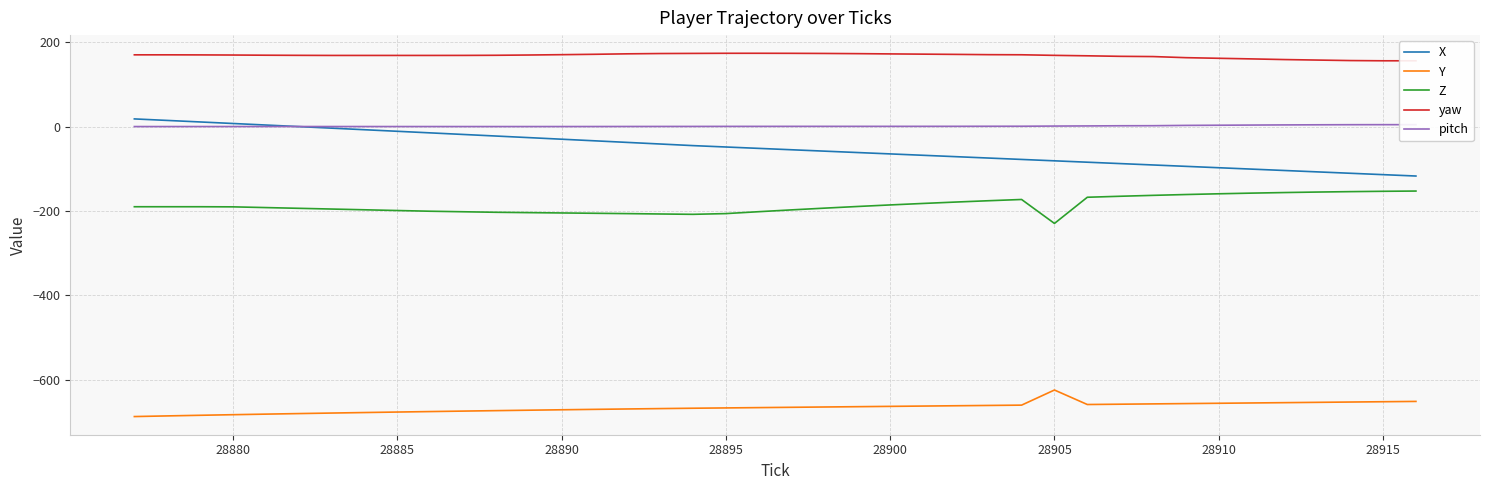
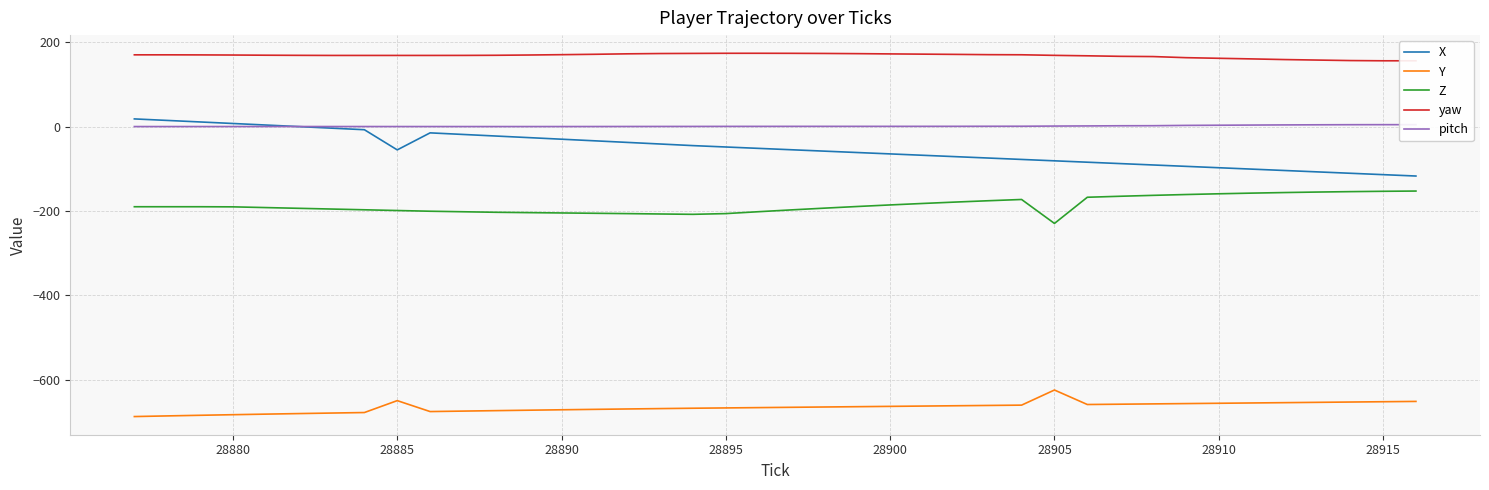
X, 28885: -10 -> -60
Y, 28885: -680 -> -650
